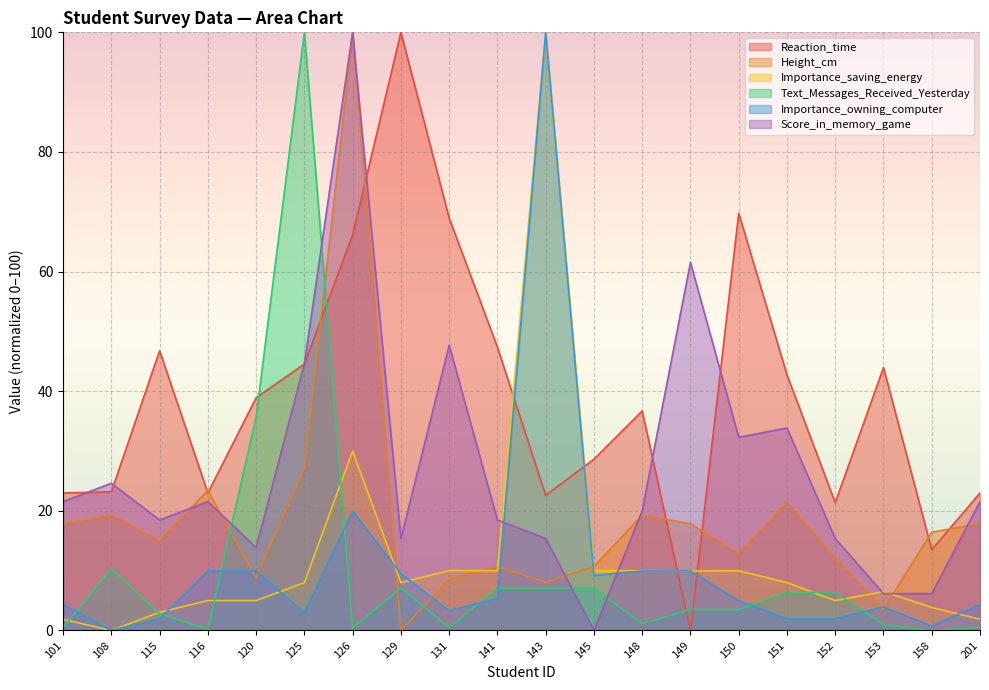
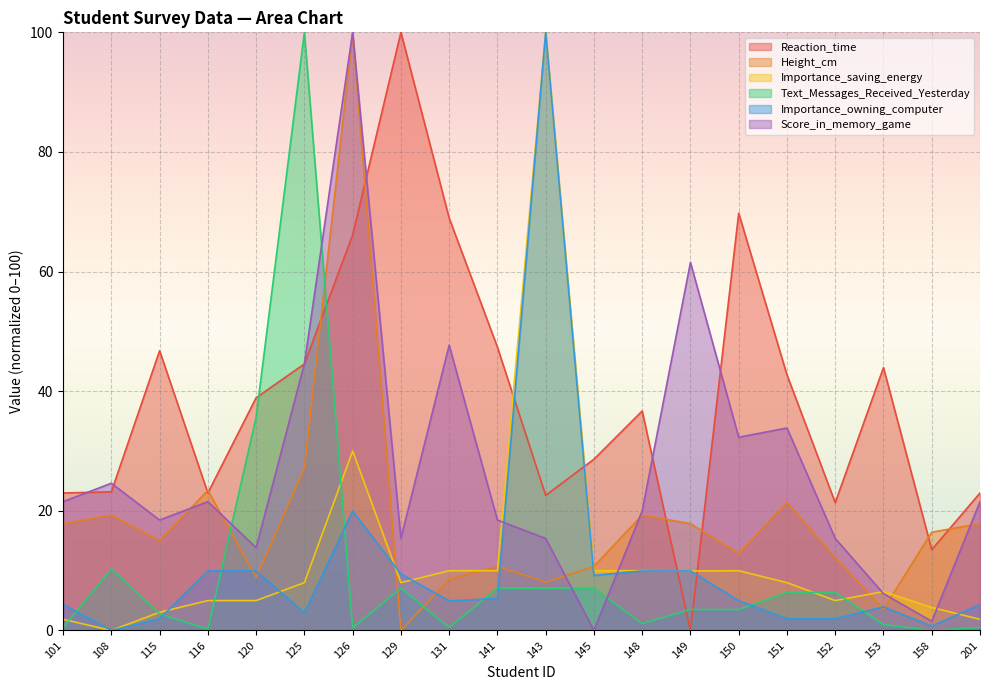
Importance_owning_computer, 131: 3 -> 5
Score_in_memory_game, 158: 6 -> 2
